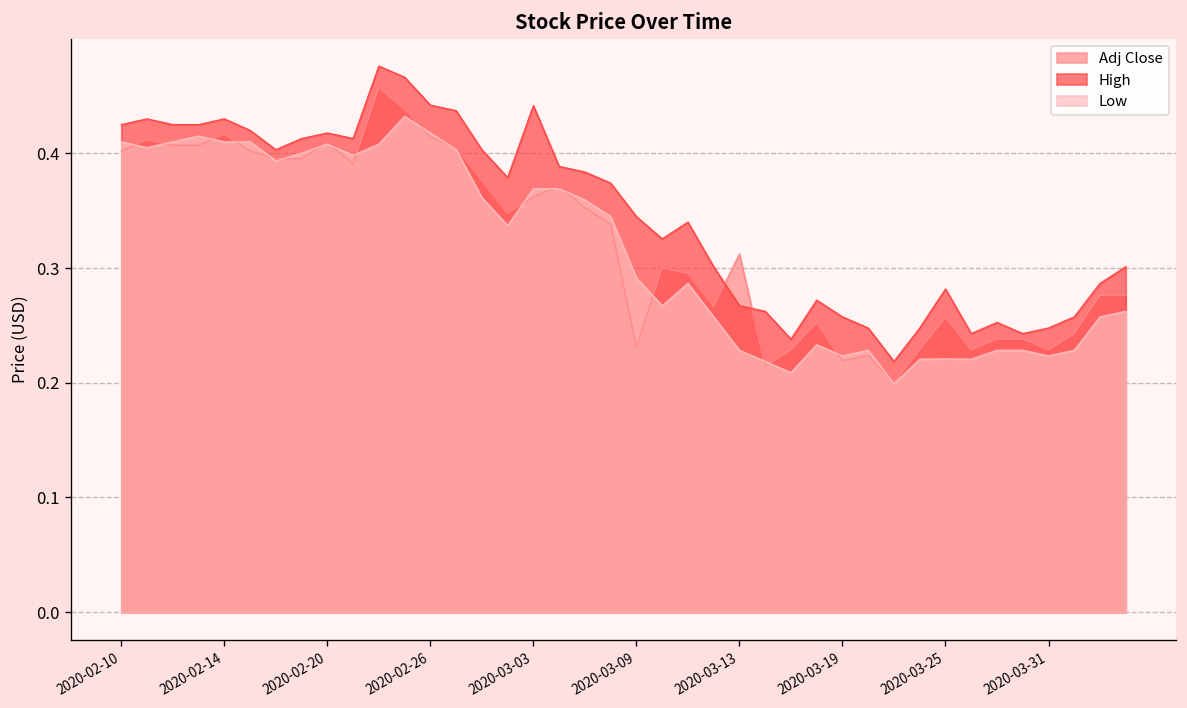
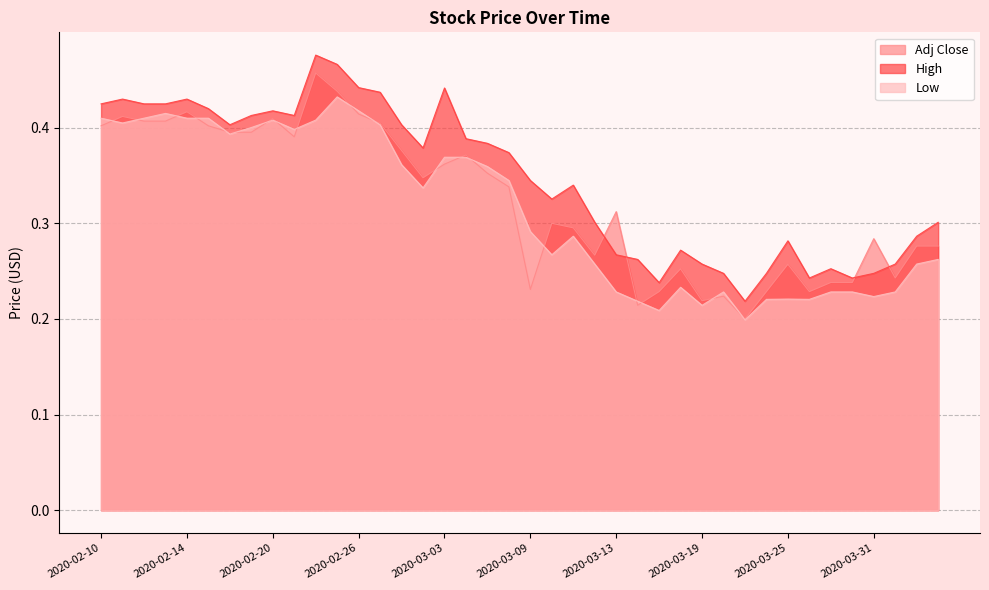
Low, 2020-03-19: 0.22 -> 0.21
Adj Close, 2020-03-31: 0.23 -> 0.28
